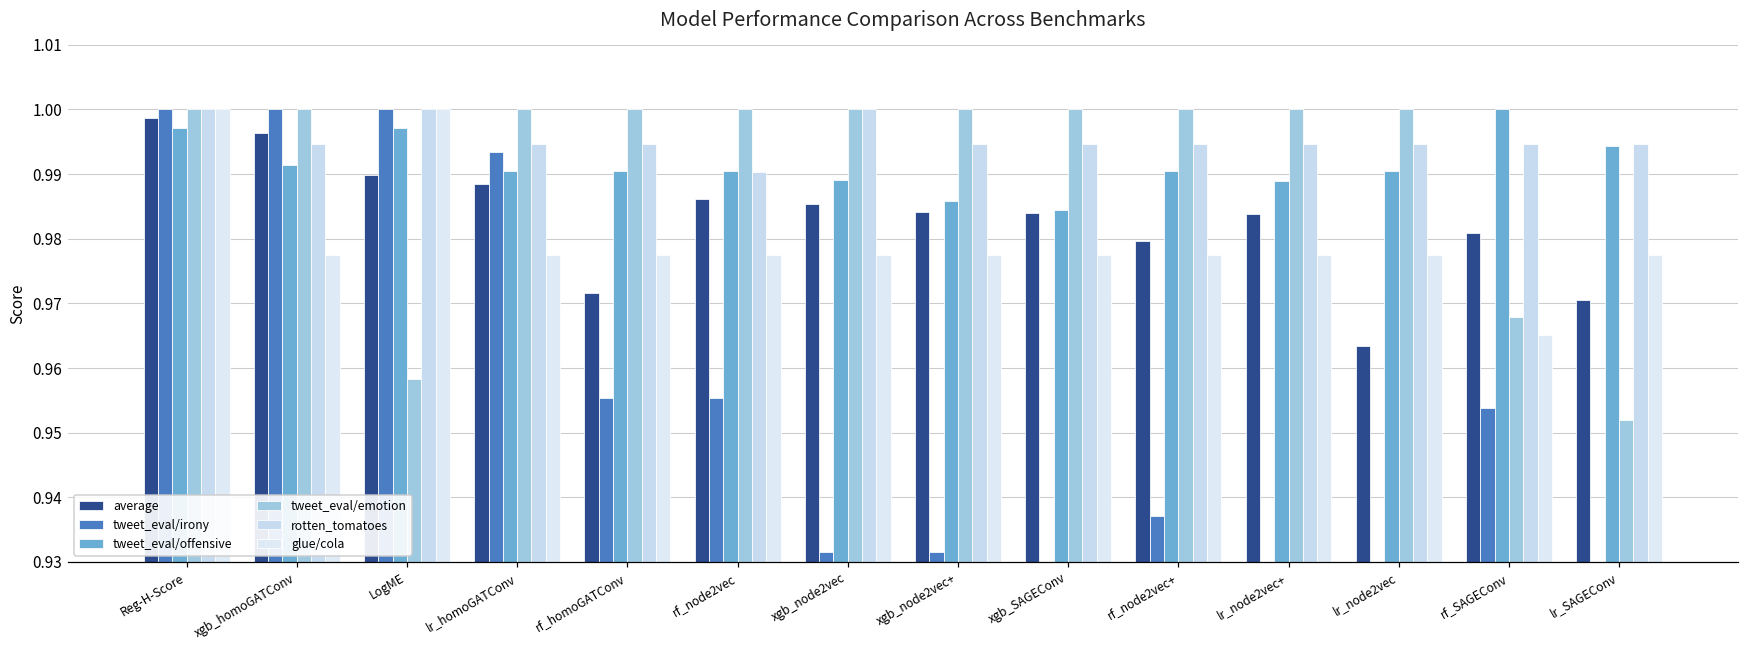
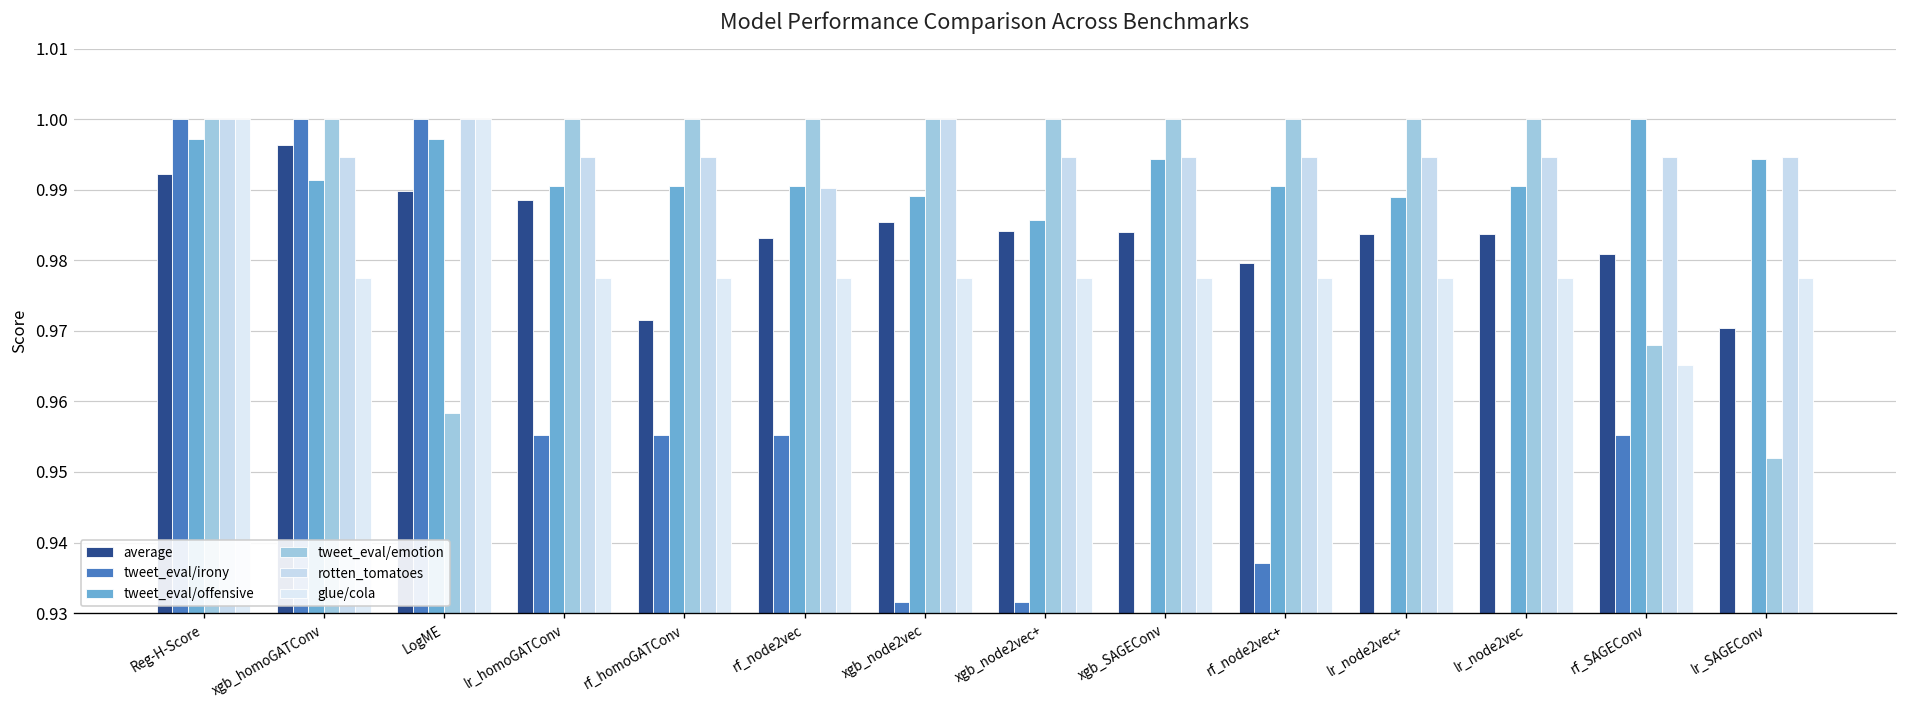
average, Reg-H-Score: 0.999 -> 0.992
tweet_eval/irony, lr_homoGATConv: 0.993 -> 0.955
average, rf_node2vec: 0.986 -> 0.983
tweet_eval/offensive, xgb_SAGEConv: 0.984 -> 0.994
average, lr_node2vec: 0.963 -> 0.984
tweet_eval/irony, rf_SAGEConv: 0.954 -> 0.955
